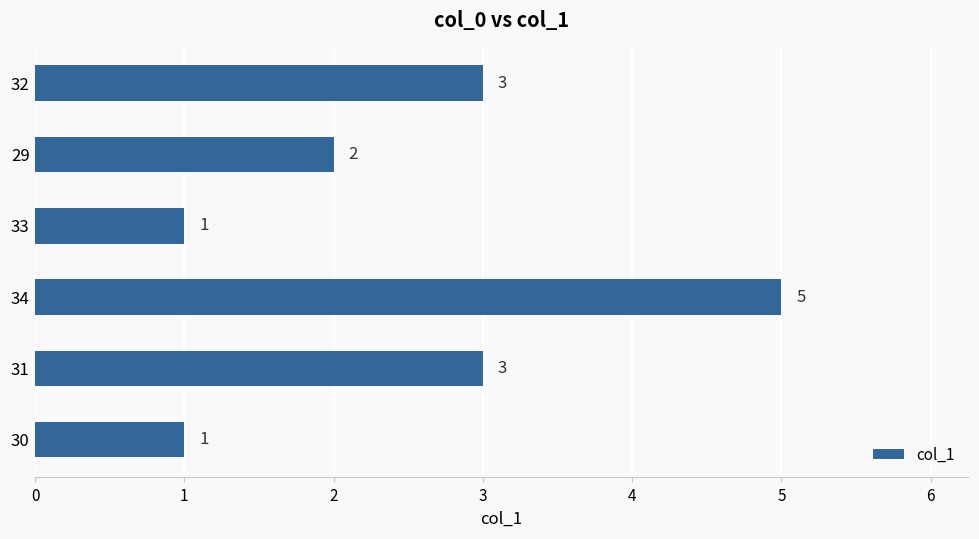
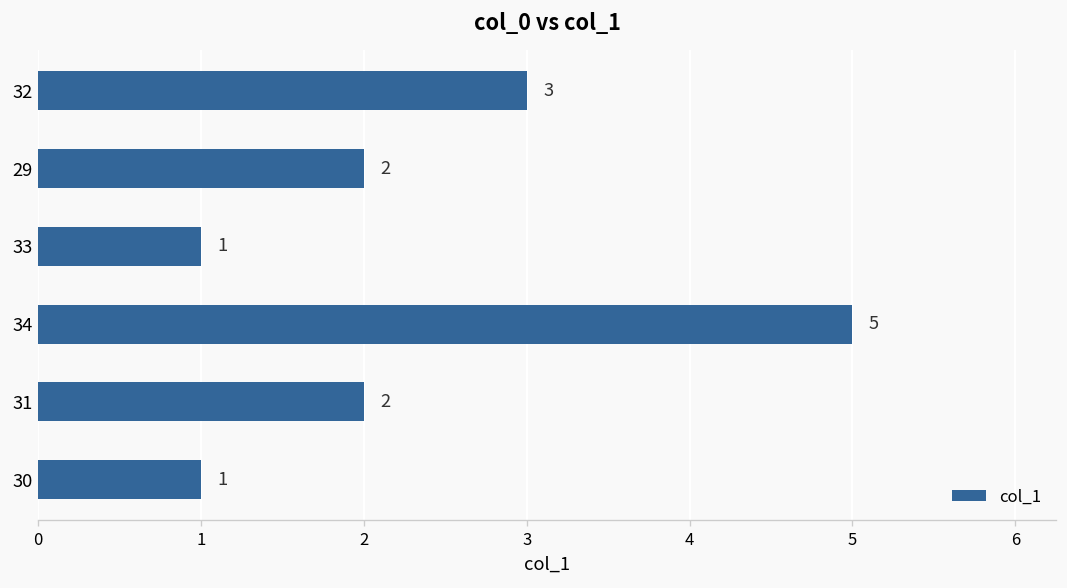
31: 3 -> 2
